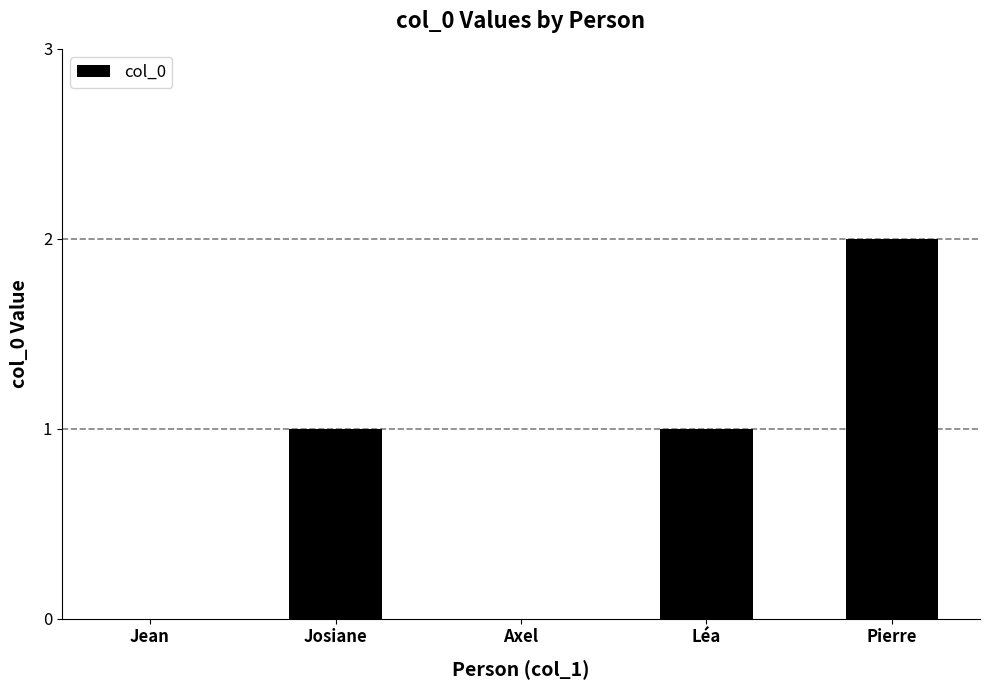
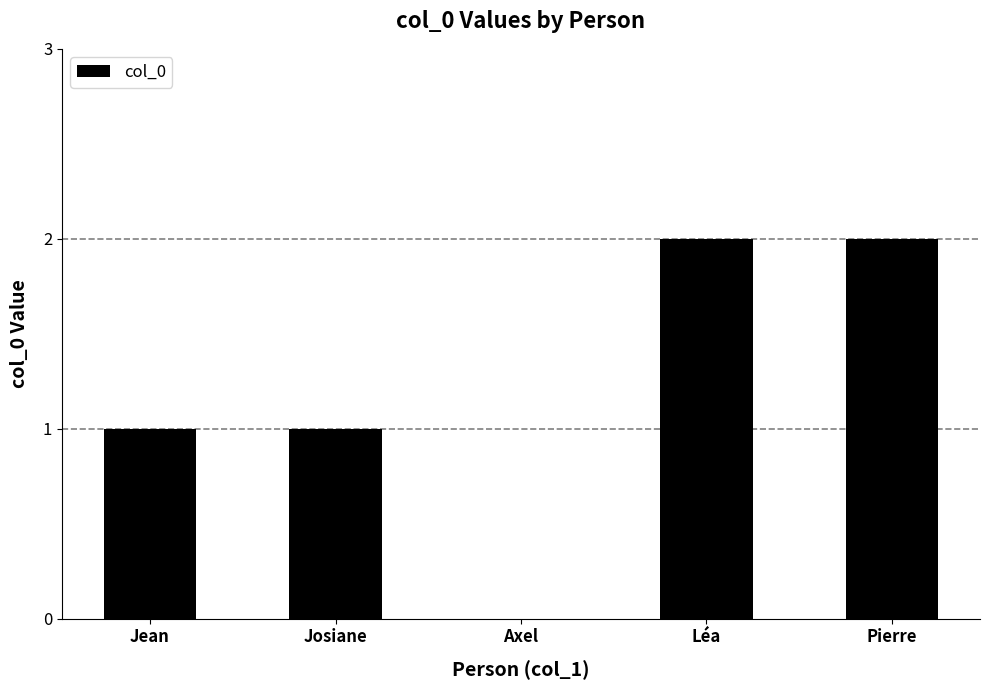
Jean: 0 -> 1
Léa: 1 -> 2
